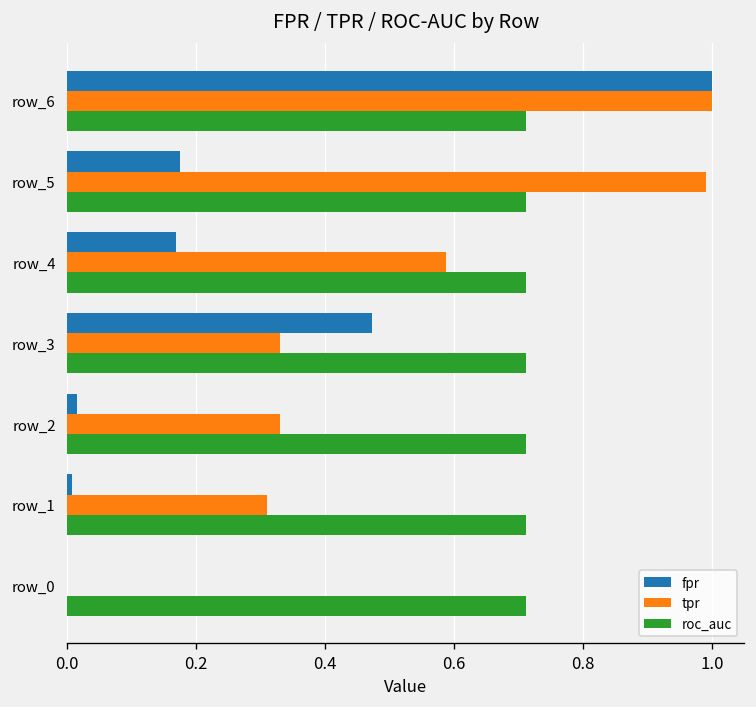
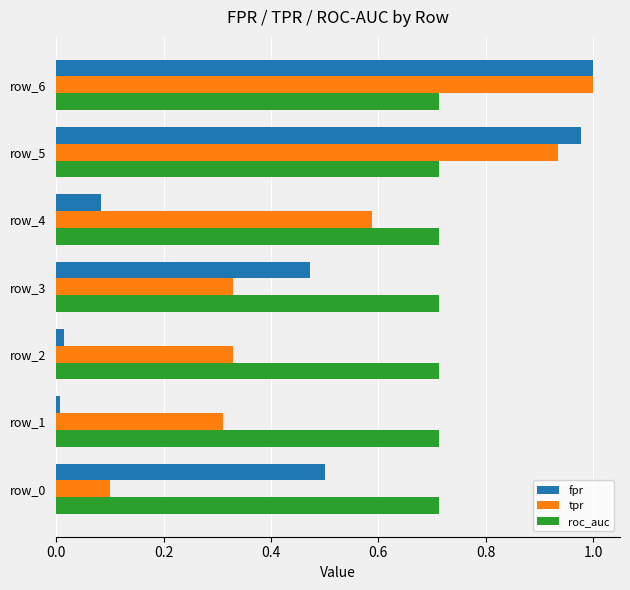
fpr, row_5: 0.18 -> 0.98
tpr, row_5: 0.99 -> 0.93
fpr, row_4: 0.17 -> 0.08
fpr, row_0: 0.0 -> 0.5
tpr, row_0: 0.0 -> 0.1
